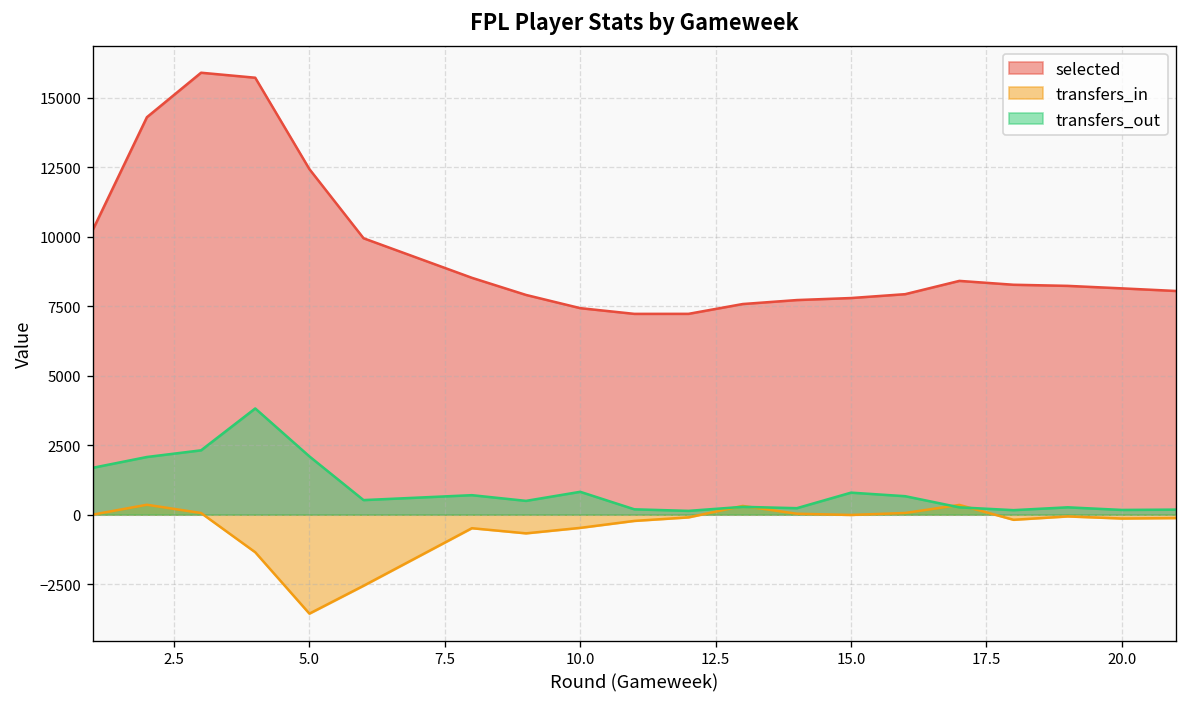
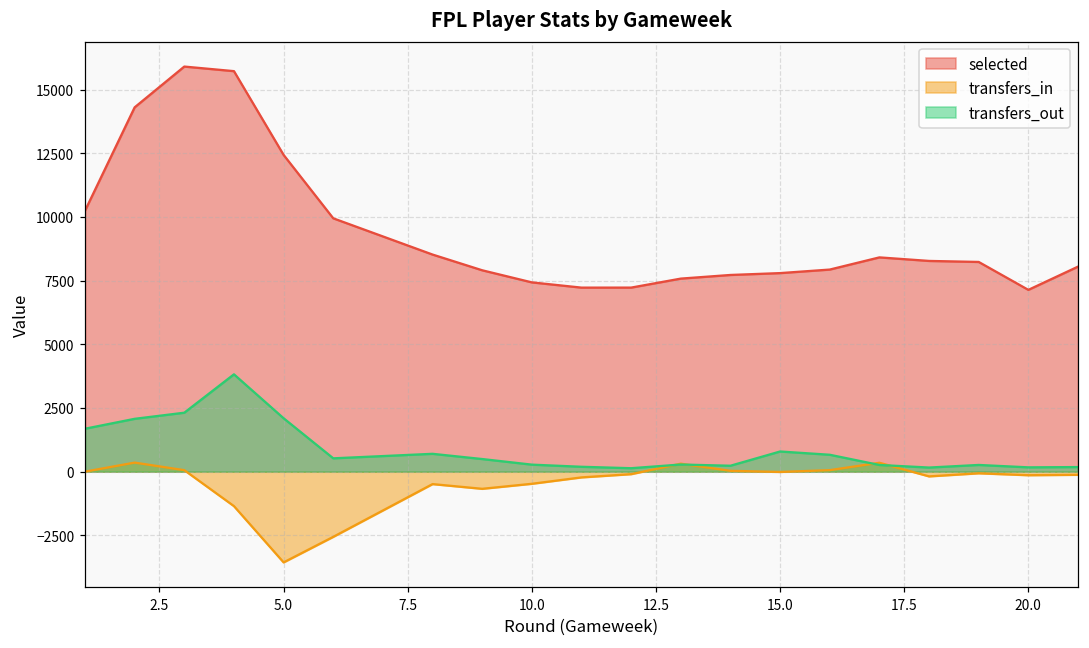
transfers_out, 10.0: 800 -> 300
selected, 20.0: 8100 -> 7100
